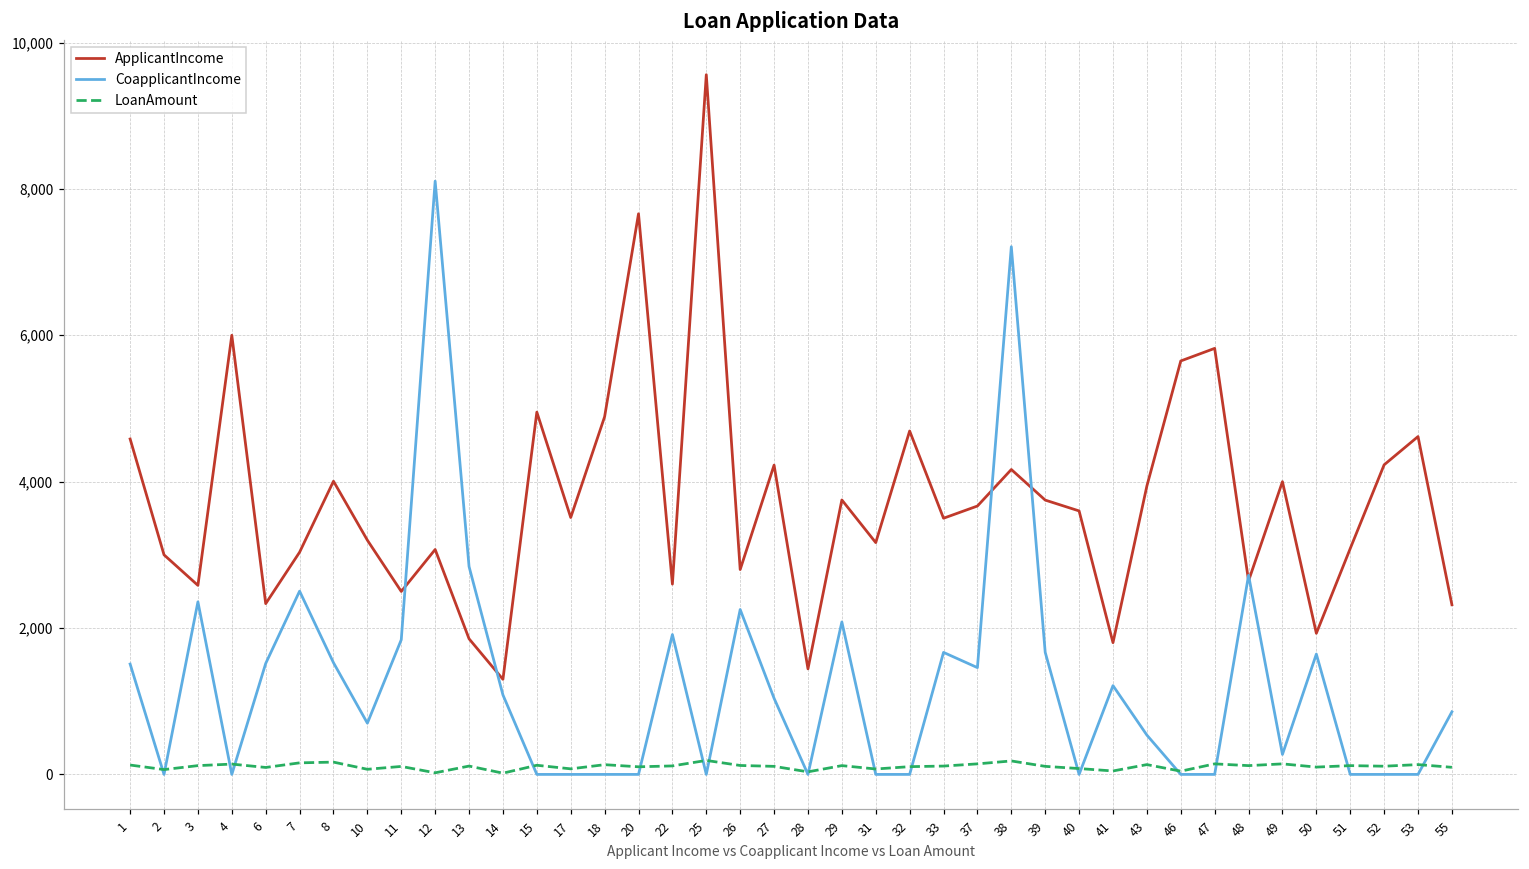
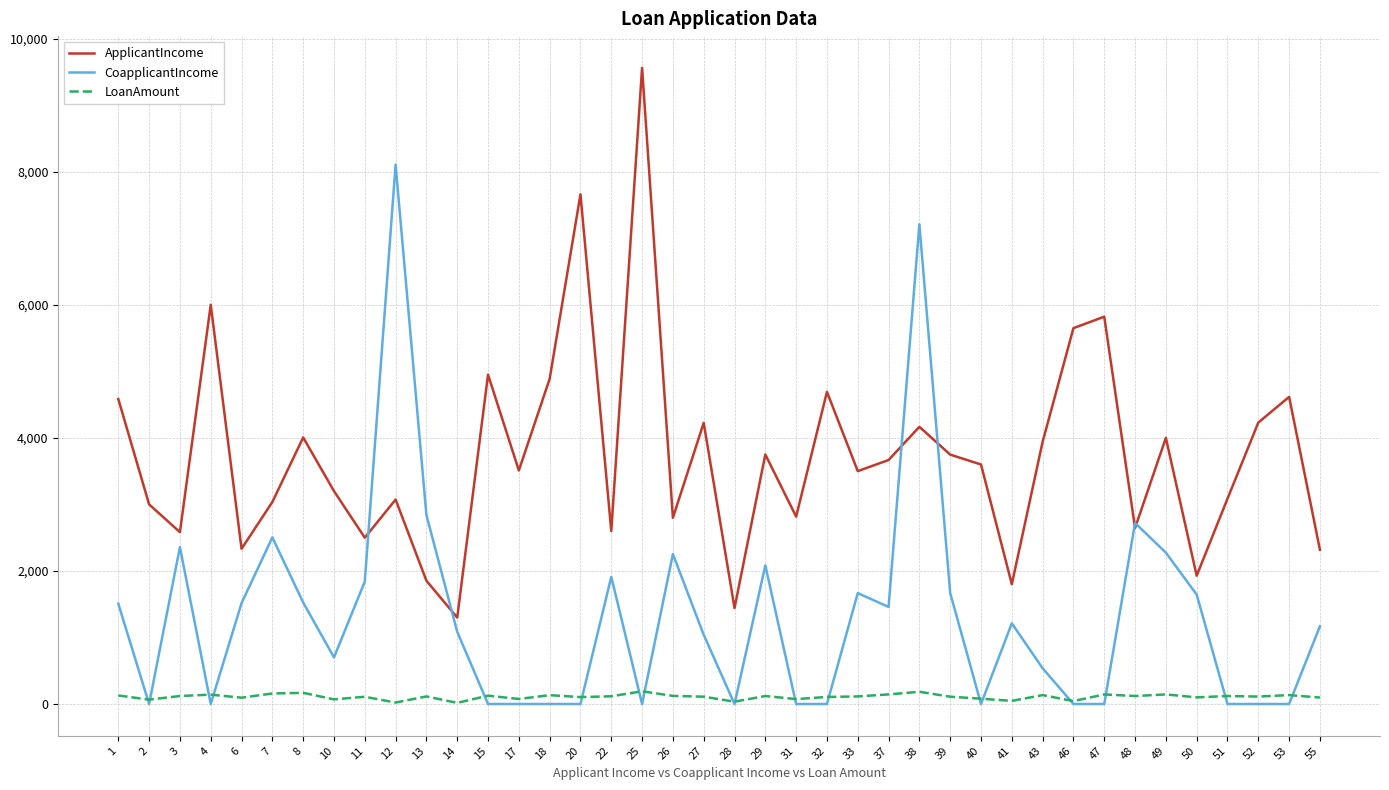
ApplicantIncome, 31: 3,200 -> 2,800
CoapplicantIncome, 49: 300 -> 2,300
CoapplicantIncome, 55: 900 -> 1,200
